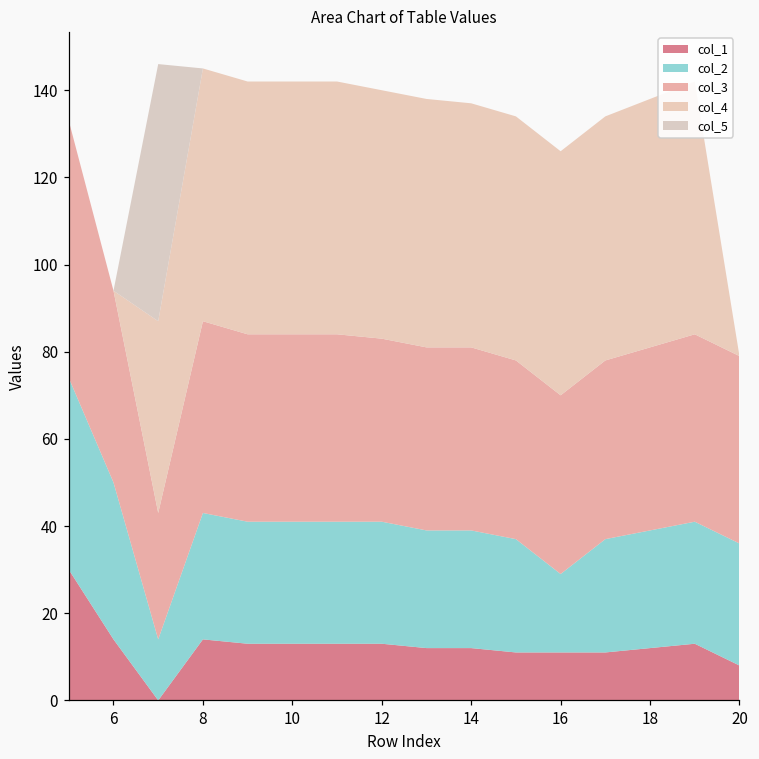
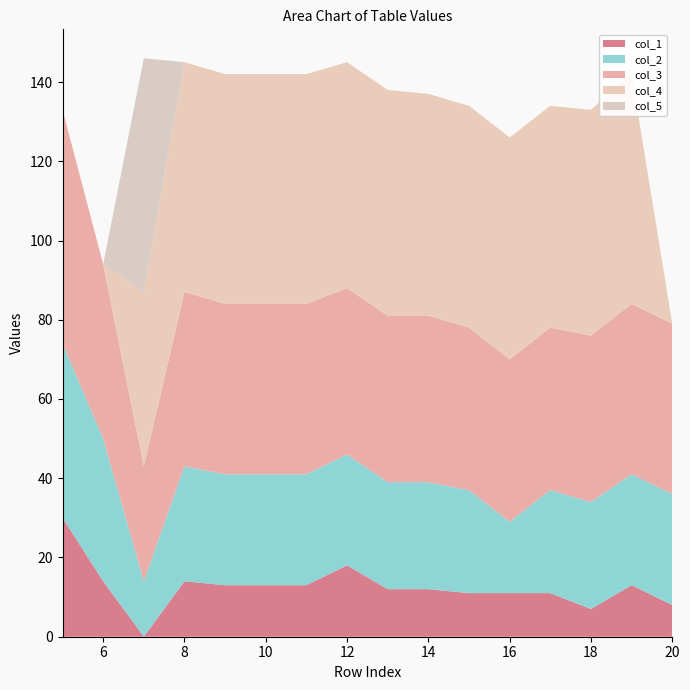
col_1, 12: 13 -> 18
col_1, 18: 12 -> 7
